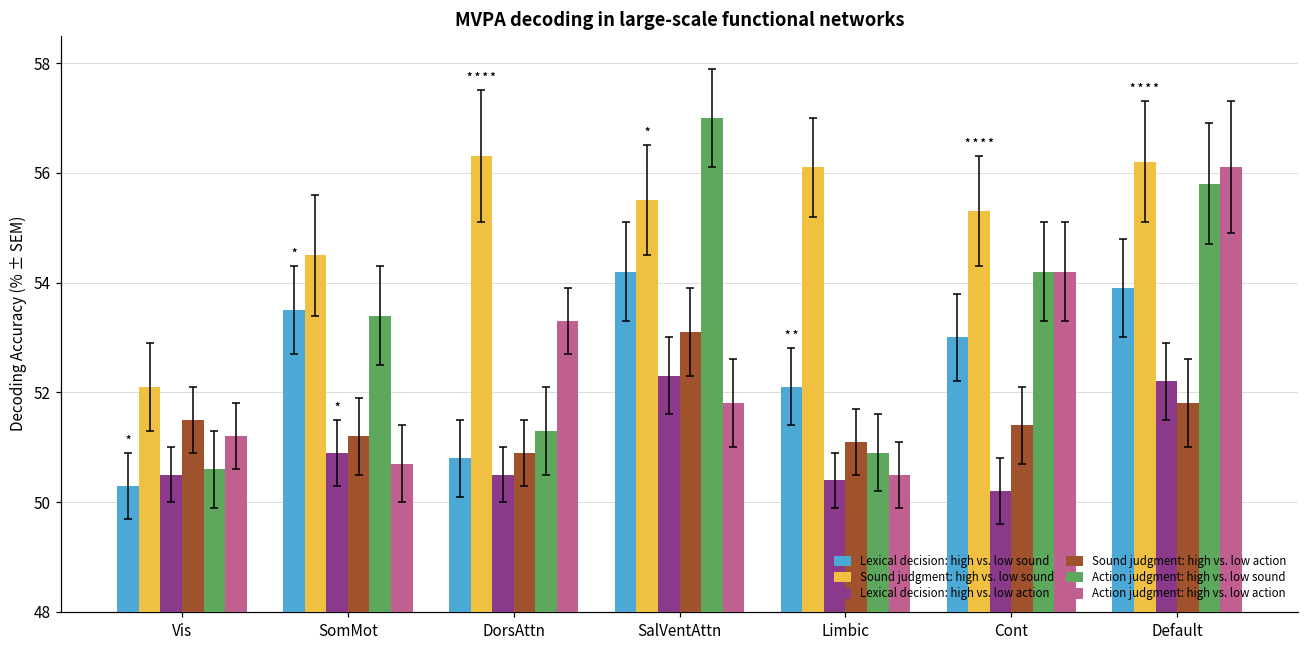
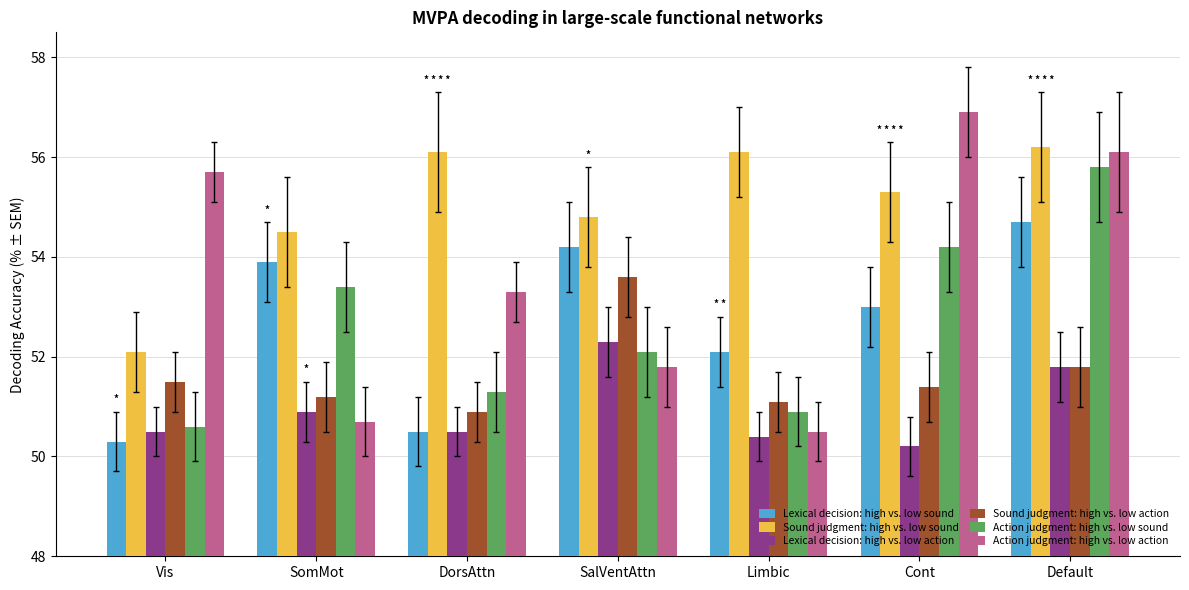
Action judgment: high vs. low action, Vis: 51.2 -> 55.7
Lexical decision: high vs. low sound, SomMot: 53.5 -> 53.9
Lexical decision: high vs. low sound, DorsAttn: 50.8 -> 50.5
Sound judgment: high vs. low sound, DorsAttn: 56.3 -> 56.1
Sound judgment: high vs. low sound, SalVentAttn: 55.5 -> 54.8
Sound judgment: high vs. low action, SalVentAttn: 53.1 -> 53.6
Action judgment: high vs. low sound, SalVentAttn: 57.0 -> 52.1
Action judgment: high vs. low action, Cont: 54.2 -> 56.9
Lexical decision: high vs. low sound, Default: 53.9 -> 54.7
Lexical decision: high vs. low action, Default: 52.2 -> 51.8
